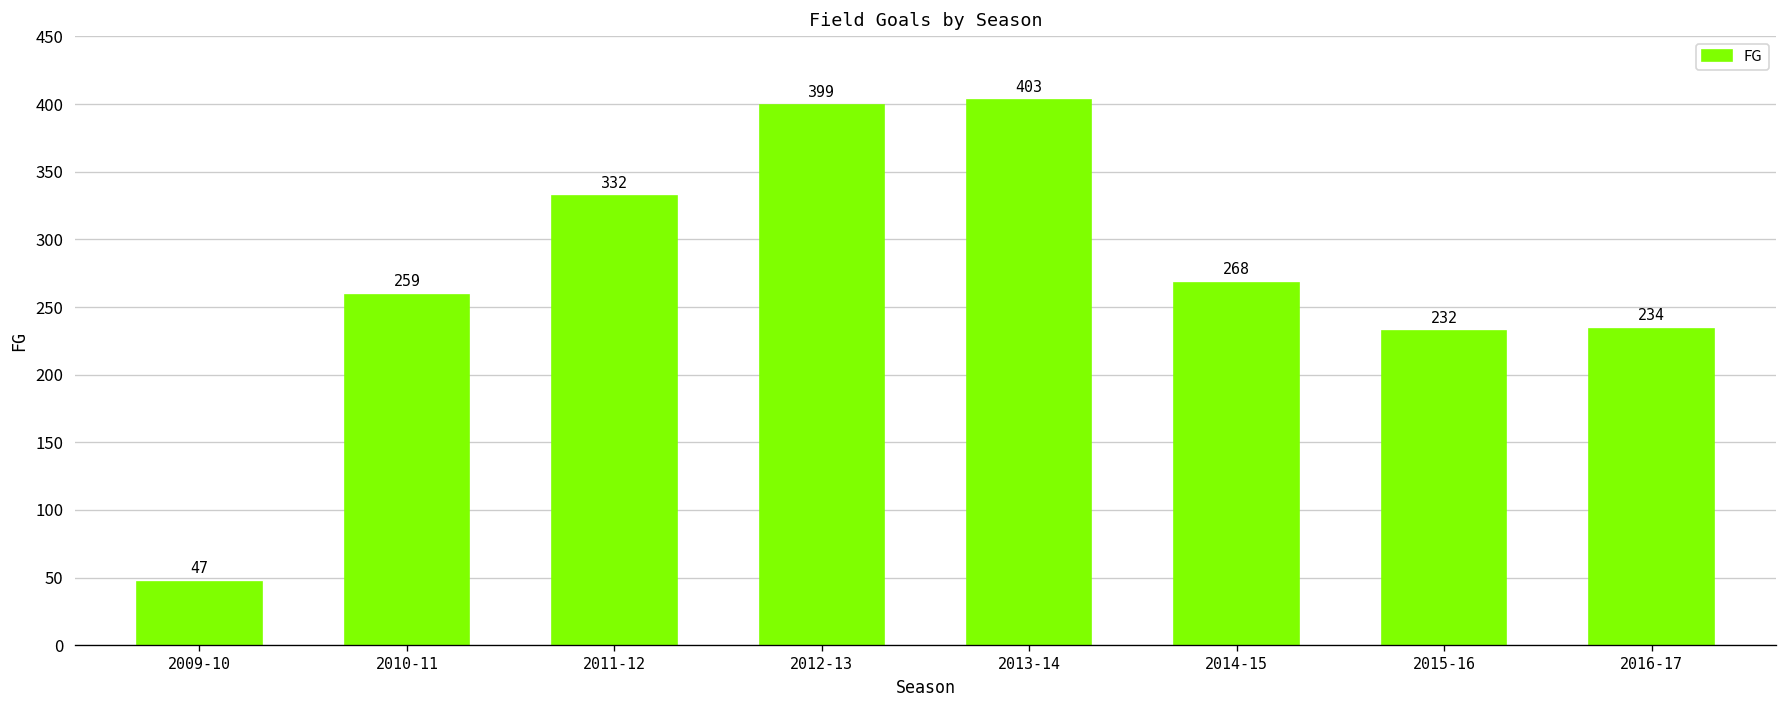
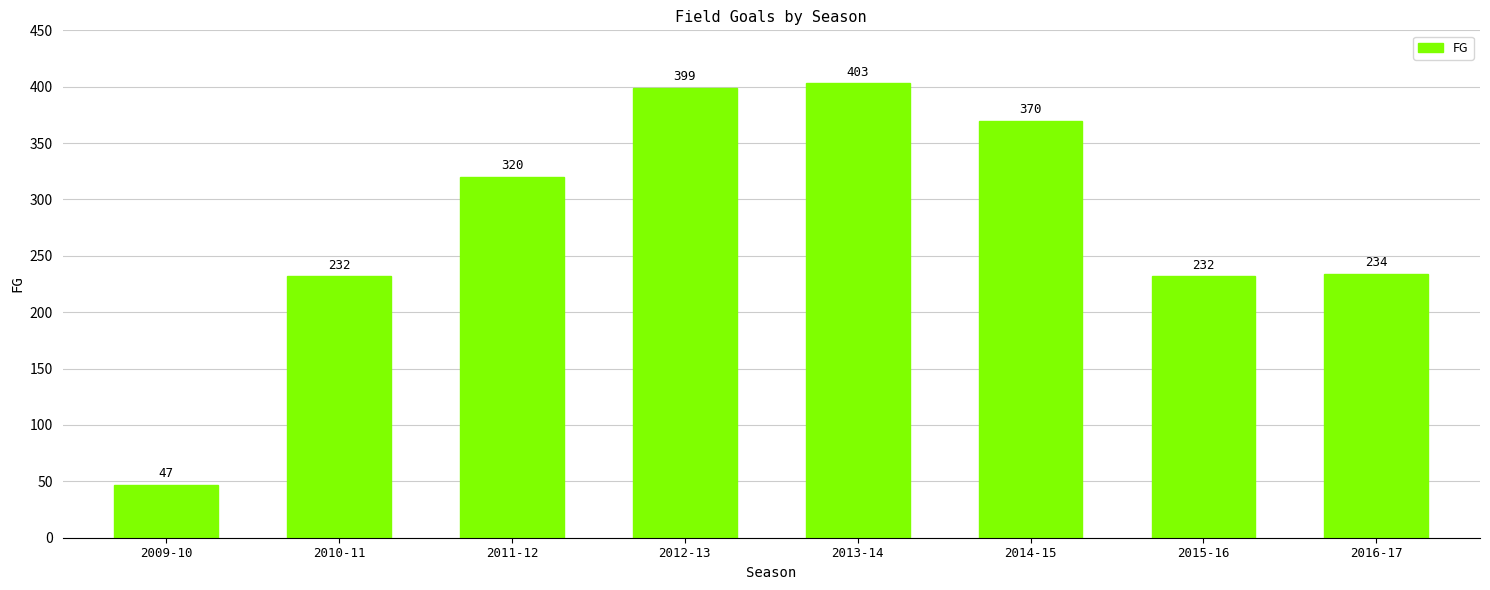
2010-11: 259 -> 232
2011-12: 332 -> 320
2014-15: 268 -> 370
